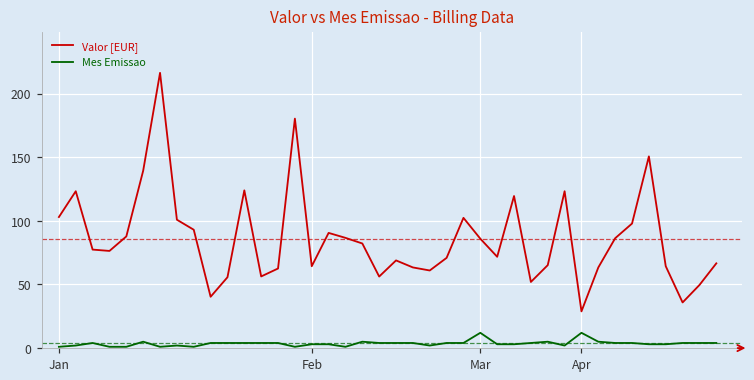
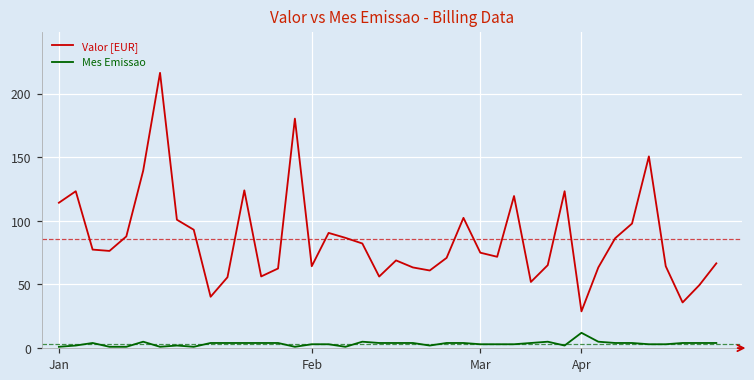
Valor [EUR], Jan: 103 -> 114
Valor [EUR], Mar: 86 -> 75
Mes Emissao, Mar: 12 -> 3
